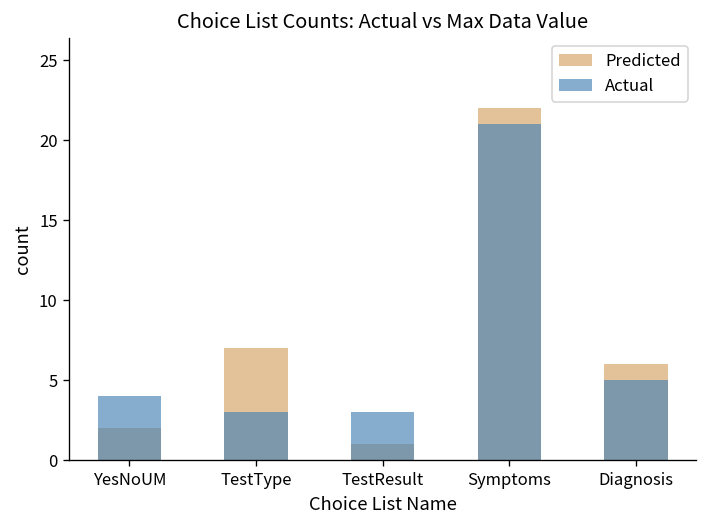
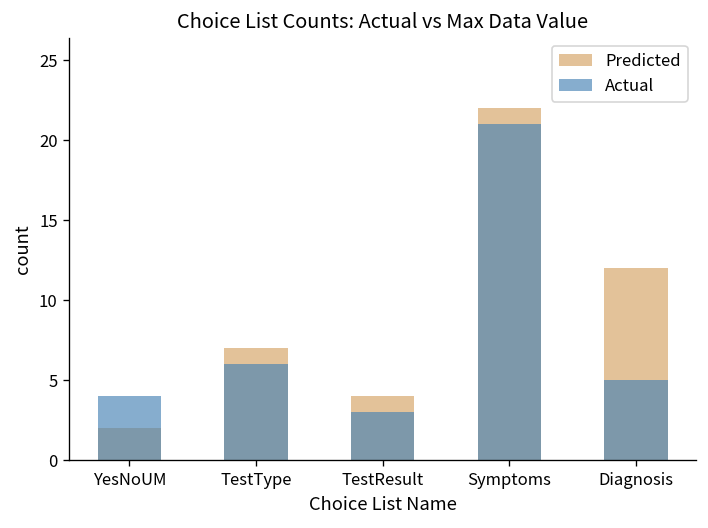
Actual, TestType: 3 -> 6
Predicted, TestResult: 1 -> 4
Predicted, Diagnosis: 6 -> 12
